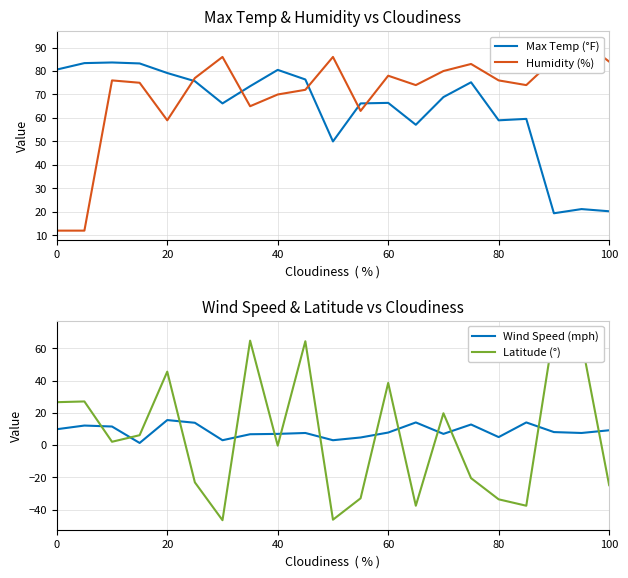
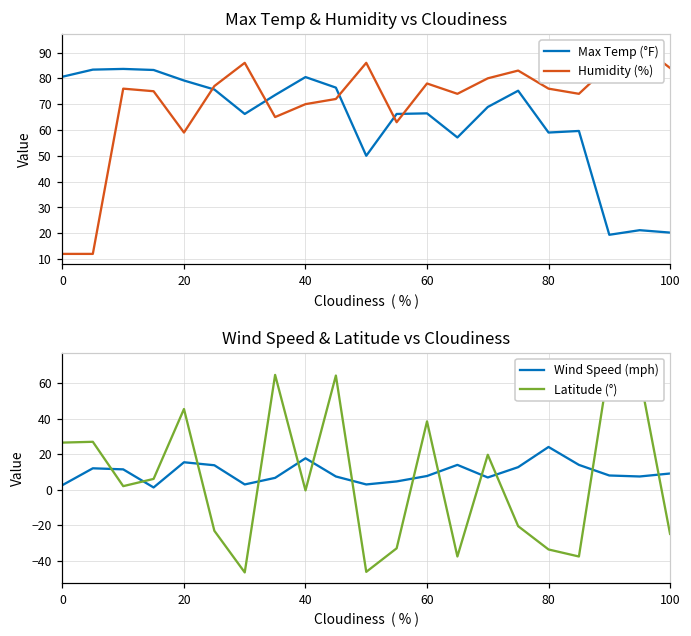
Wind Speed & Latitude vs Cloudiness, Wind Speed (mph), 0: 10 -> 3
Wind Speed & Latitude vs Cloudiness, Wind Speed (mph), 40: 7 -> 18
Wind Speed & Latitude vs Cloudiness, Wind Speed (mph), 80: 5 -> 24
